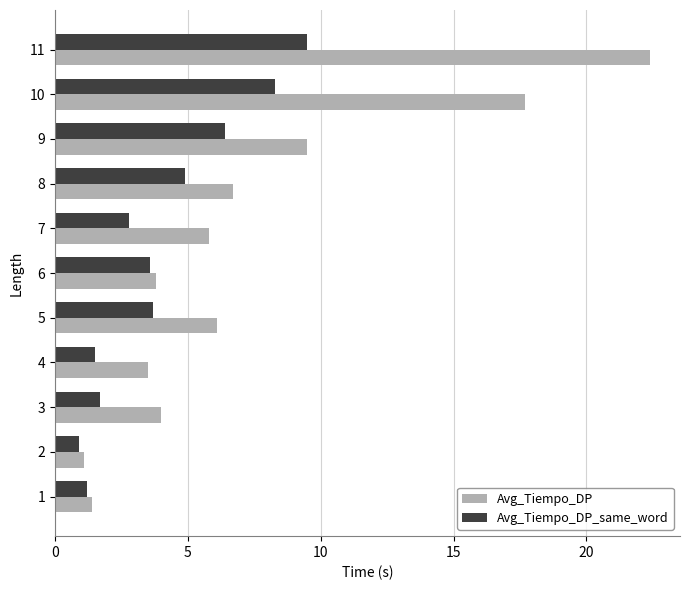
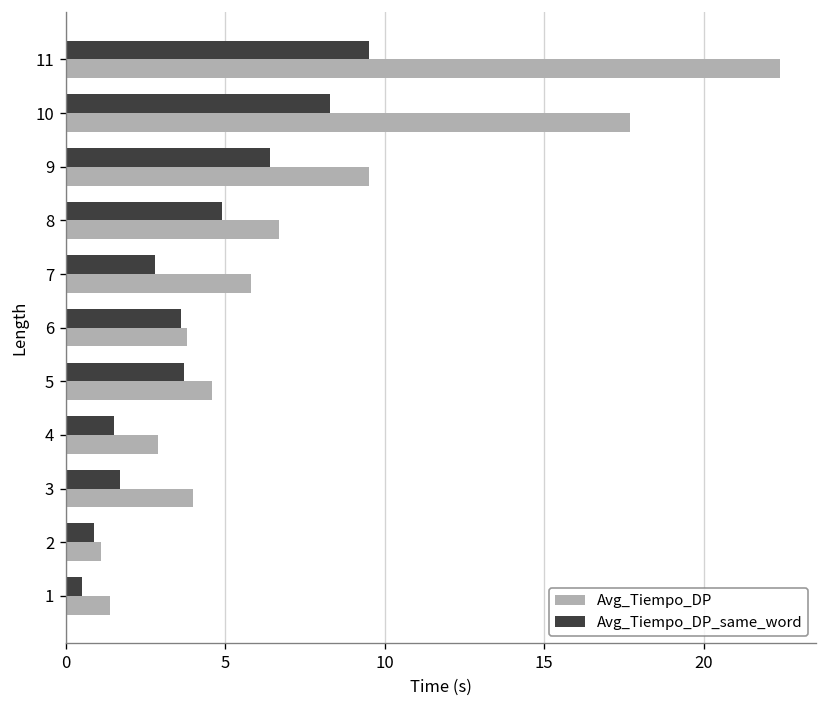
Avg_Tiempo_DP, 5: 6.1 -> 4.6
Avg_Tiempo_DP, 4: 3.5 -> 2.9
Avg_Tiempo_DP_same_word, 1: 1.2 -> 0.5
